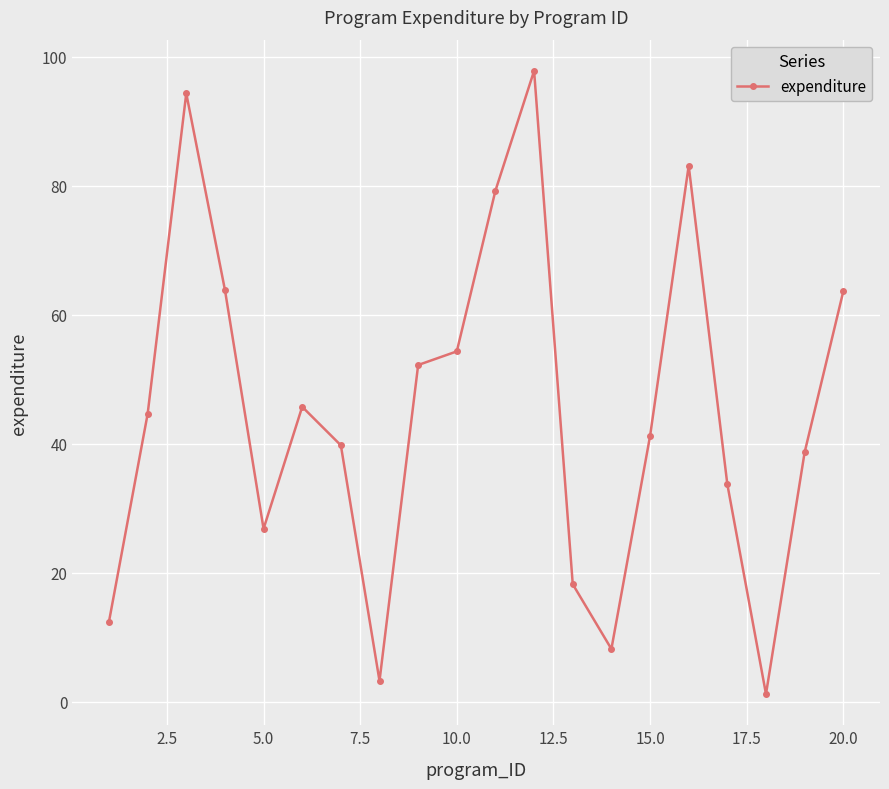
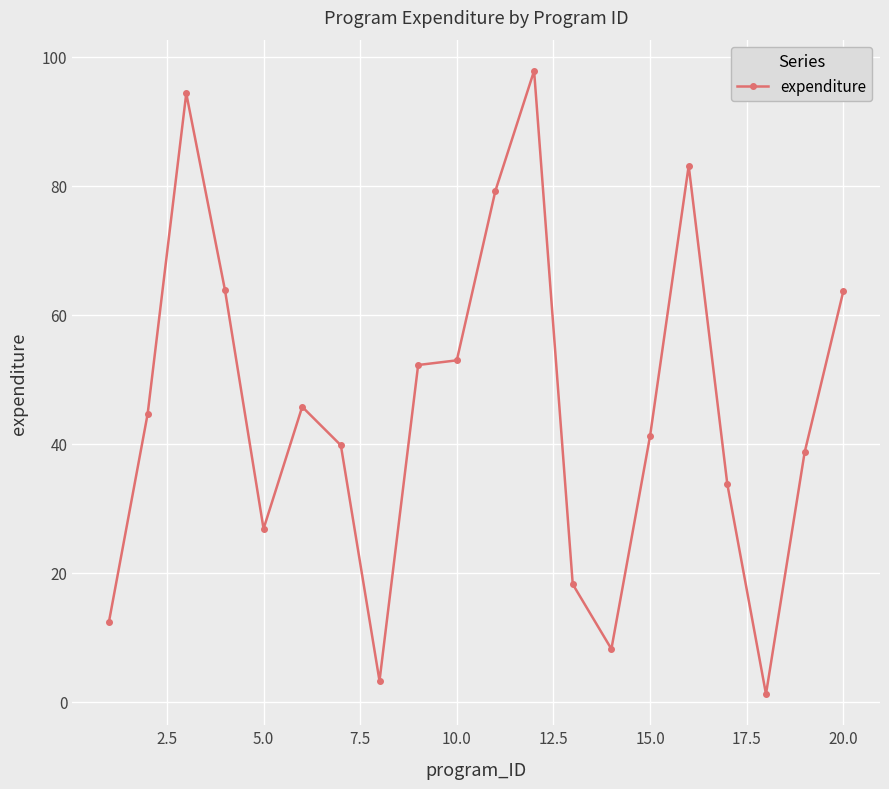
10.0: 54 -> 53
